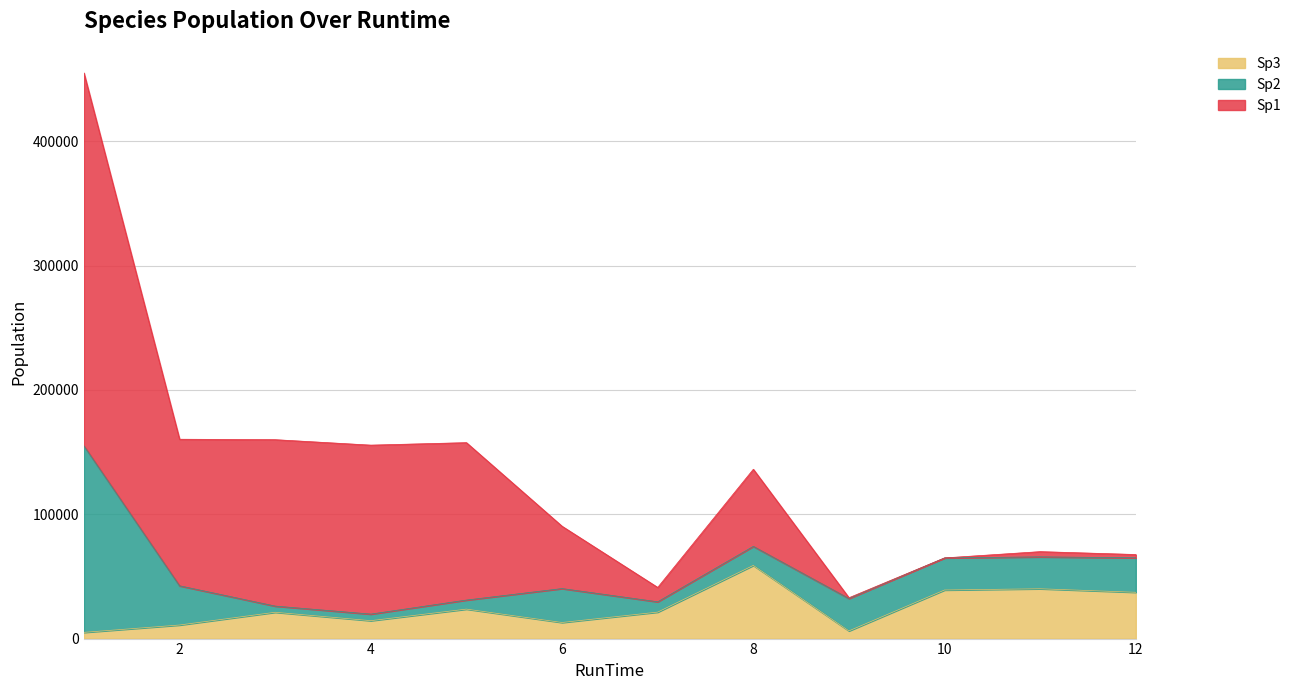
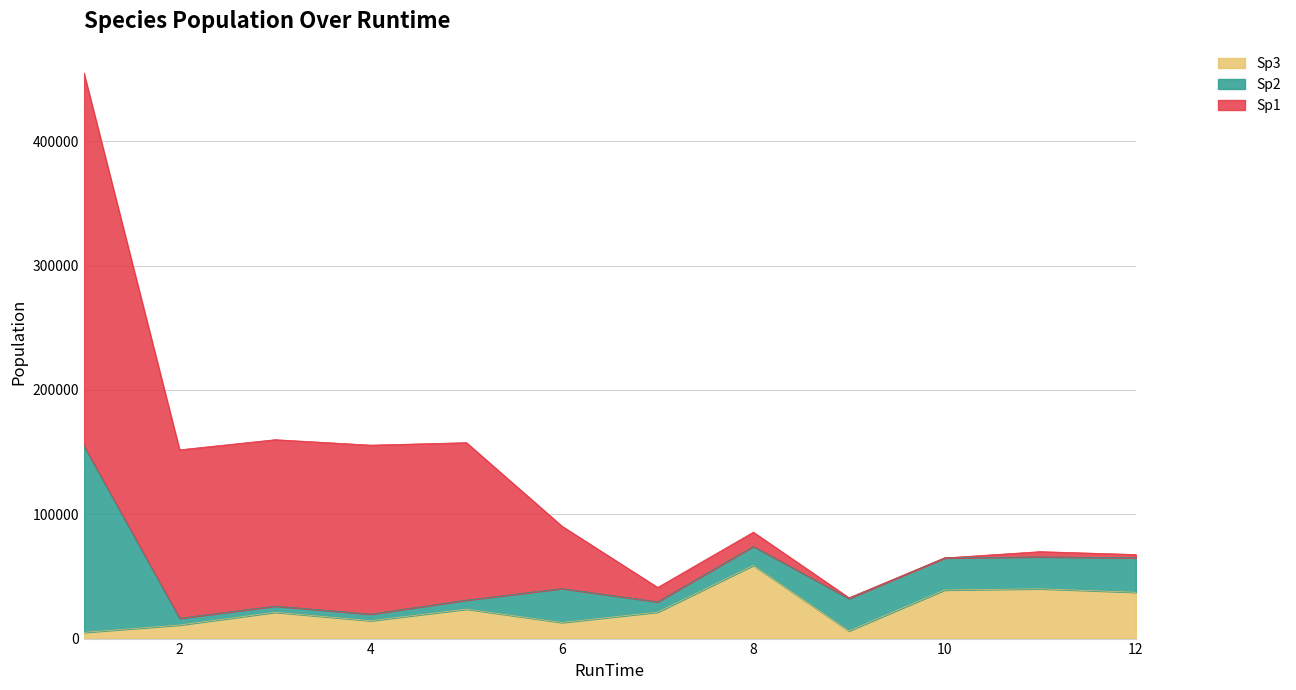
Sp2, 2: 32000 -> 5000
Sp1, 2: 118000 -> 136000
Sp1, 8: 62000 -> 11000
